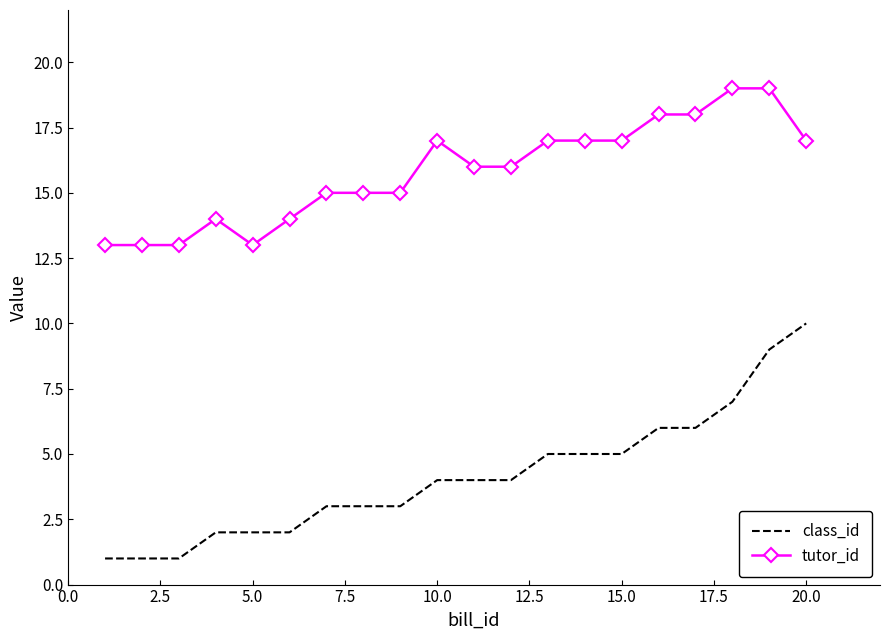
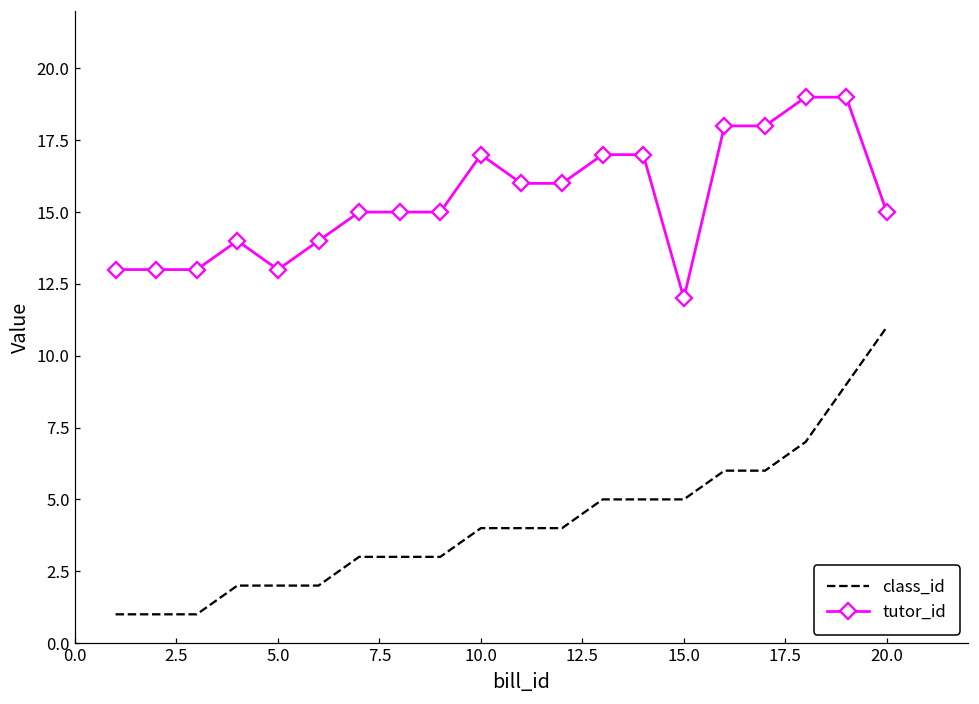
tutor_id, 15.0: 17 -> 12
class_id, 20.0: 10 -> 11
tutor_id, 20.0: 17 -> 15
